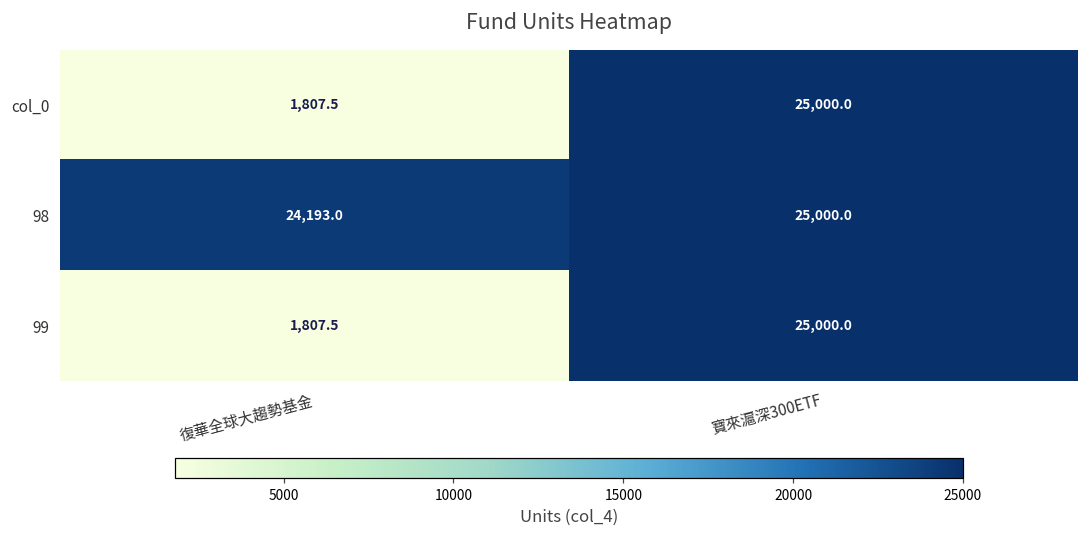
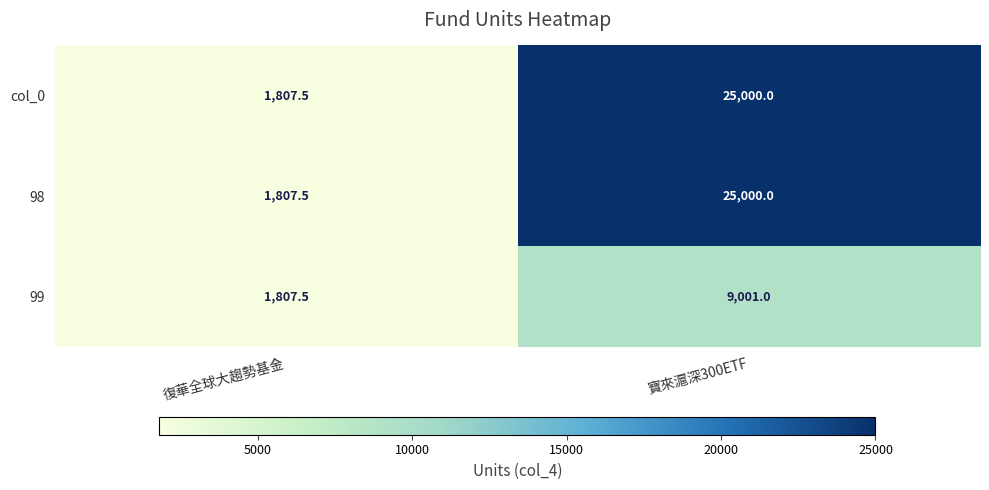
98, 復華全球大趨勢基金: 24,193.0 -> 1,807.5
99, 寶來滬深300ETF: 25,000.0 -> 9,001.0
